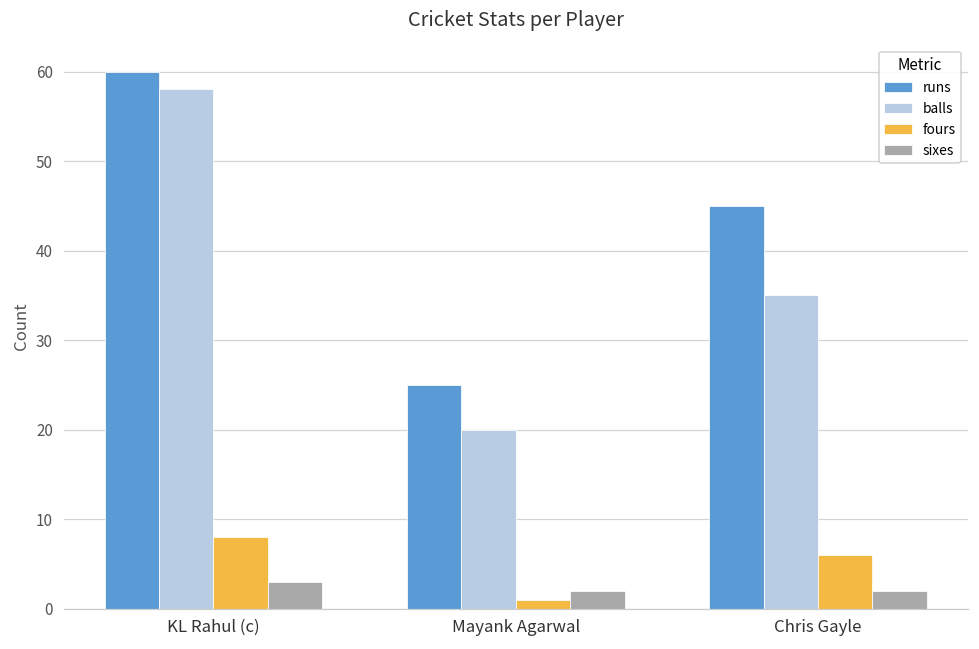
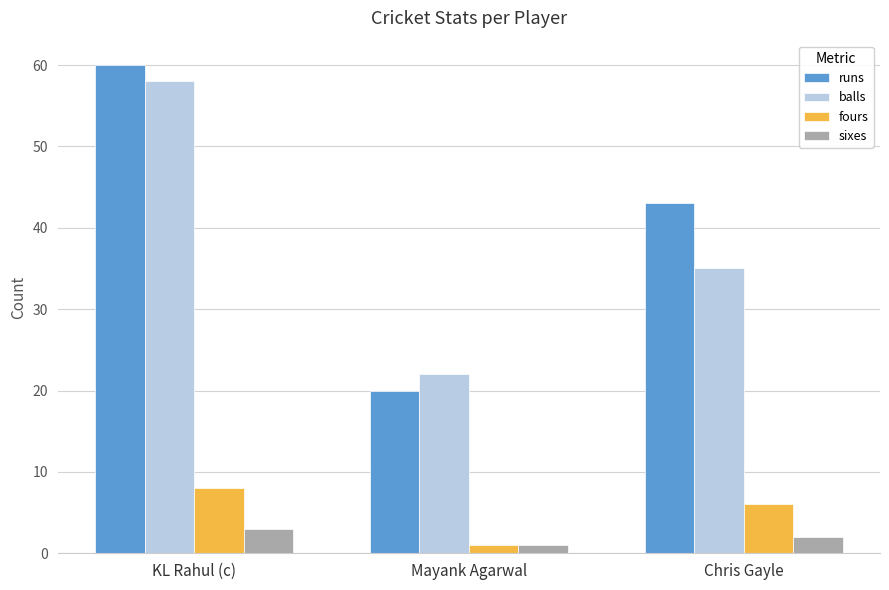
runs, Mayank Agarwal: 25 -> 20
balls, Mayank Agarwal: 20 -> 22
sixes, Mayank Agarwal: 2 -> 1
runs, Chris Gayle: 45 -> 43
